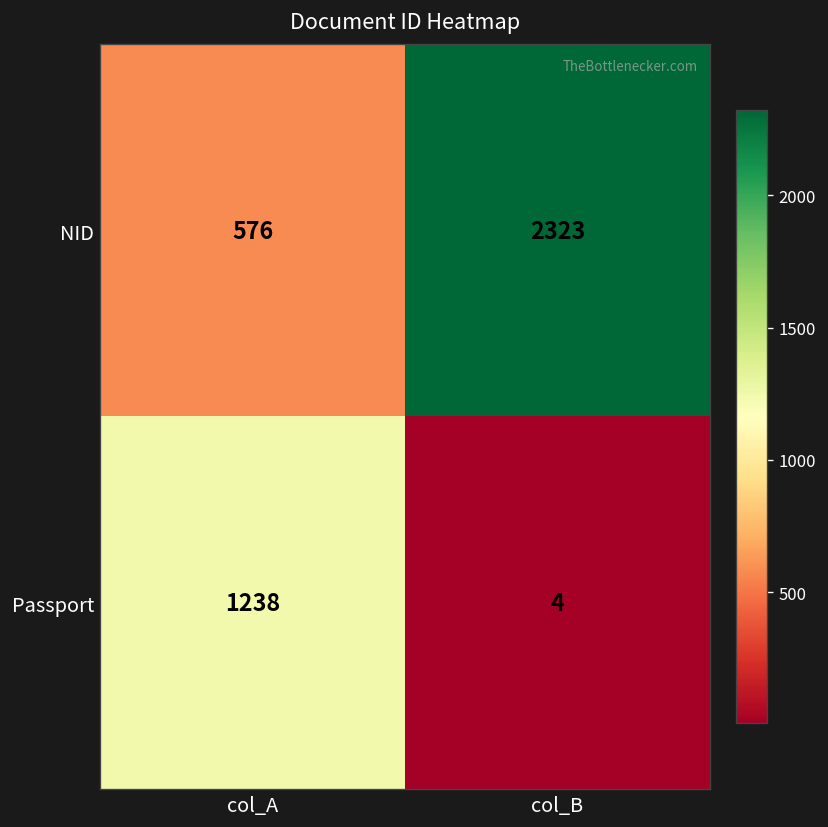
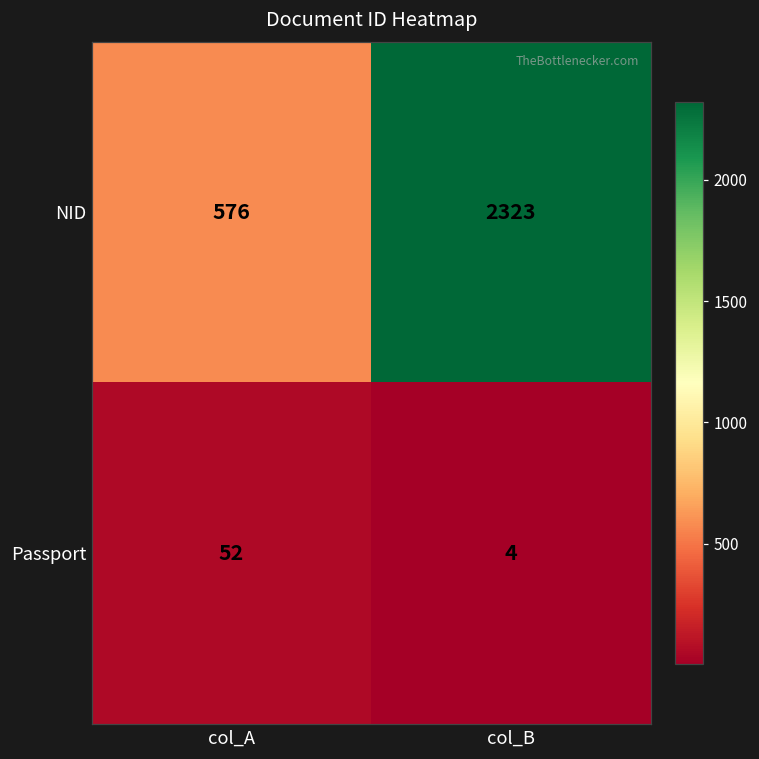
Passport, col_A: 1238 -> 52
